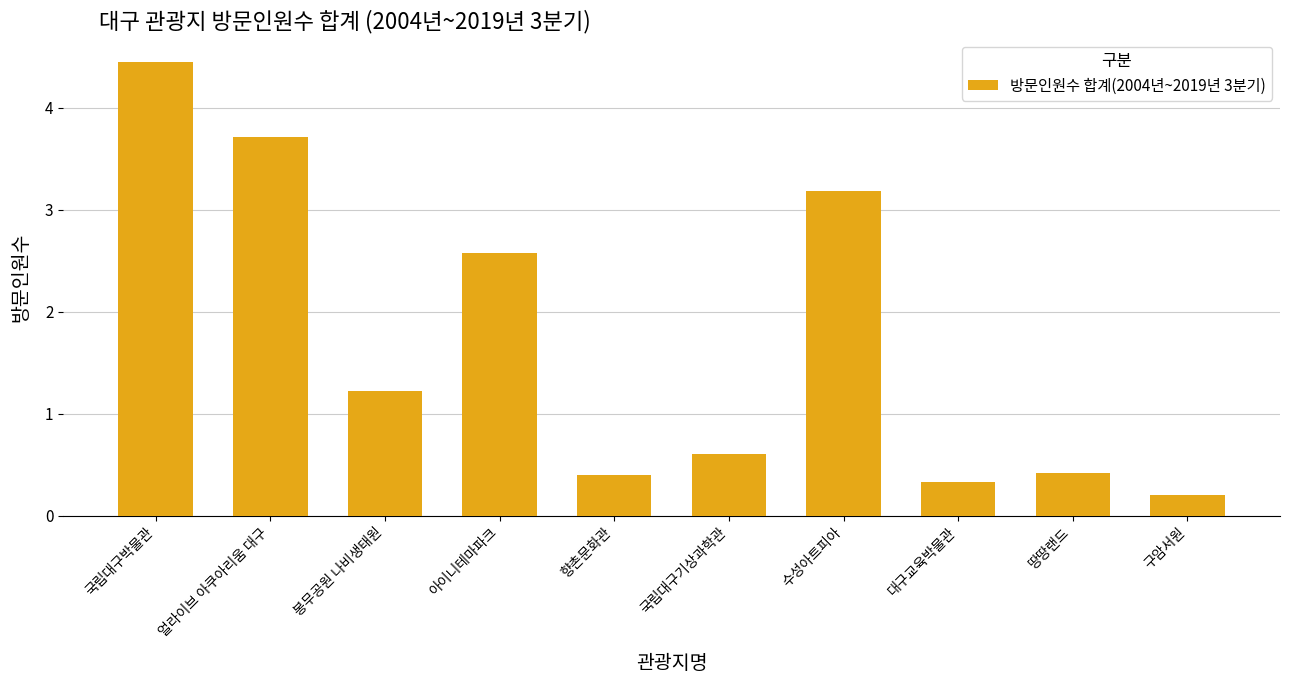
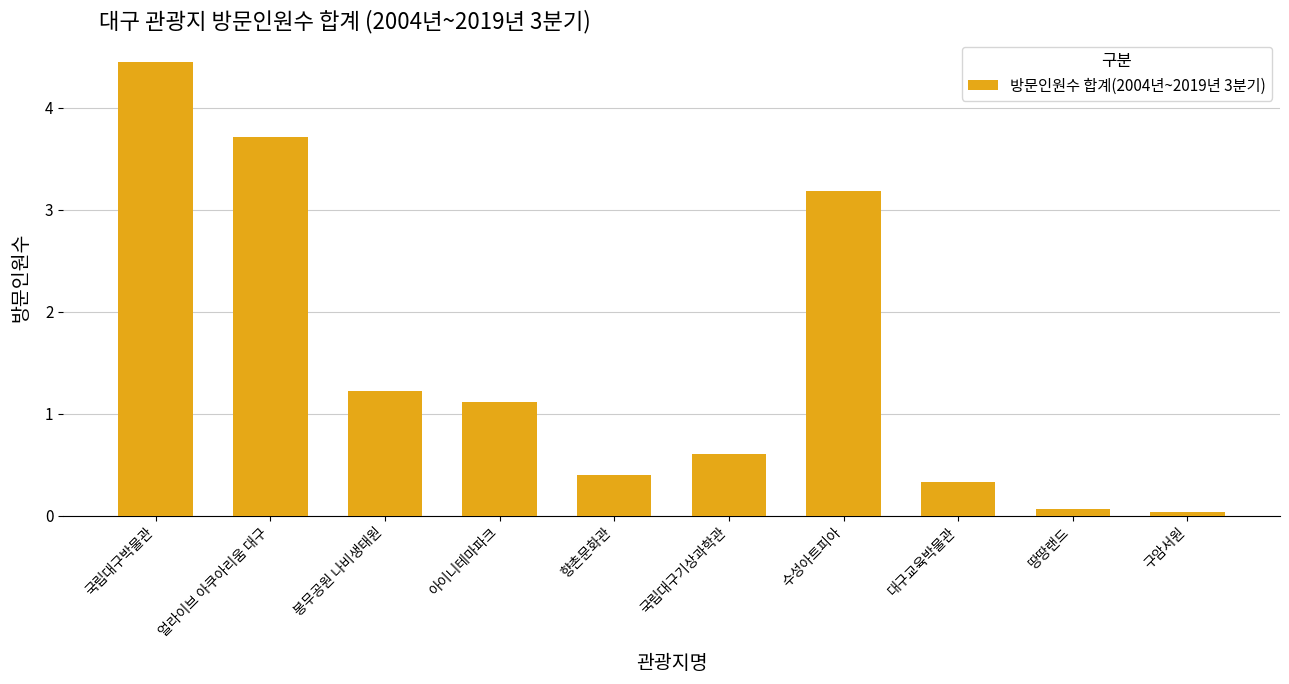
아이니테마파크: 2.58 -> 1.12
땅땅랜드: 0.42 -> 0.07
구암서원: 0.21 -> 0.04
